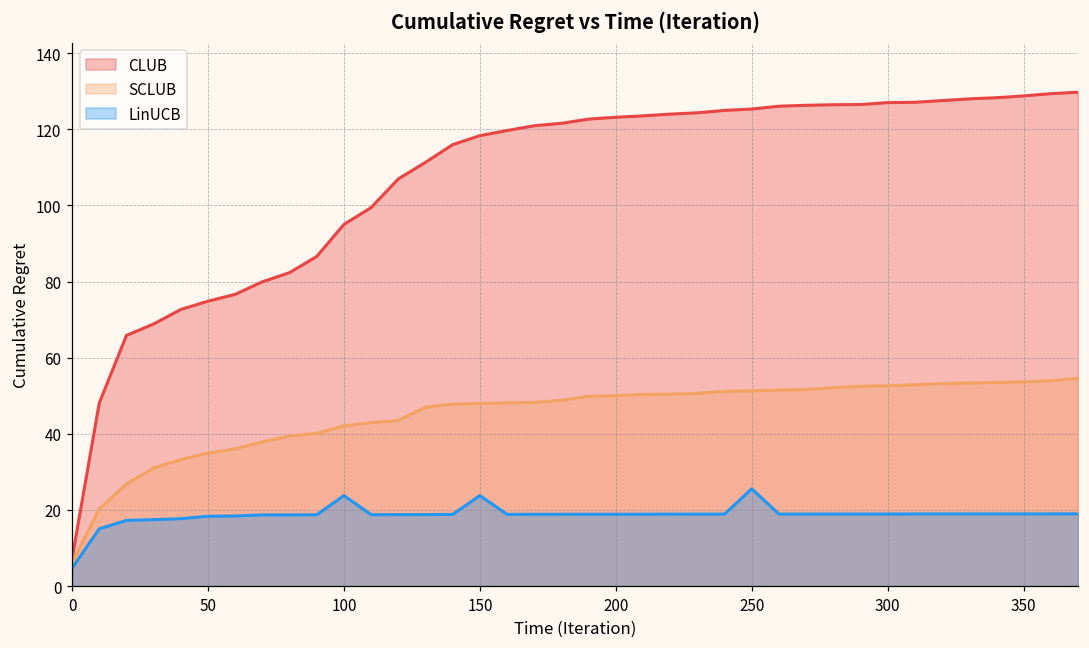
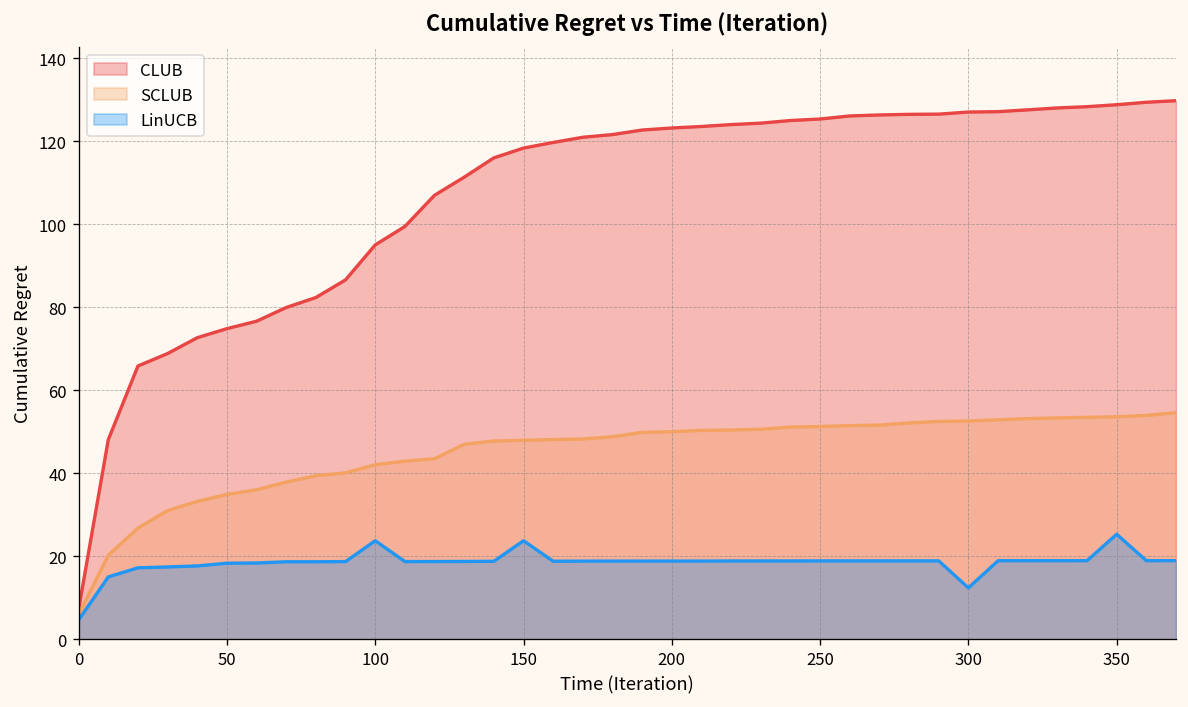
LinUCB, 250: 26 -> 19
LinUCB, 300: 19 -> 12
LinUCB, 350: 19 -> 25
